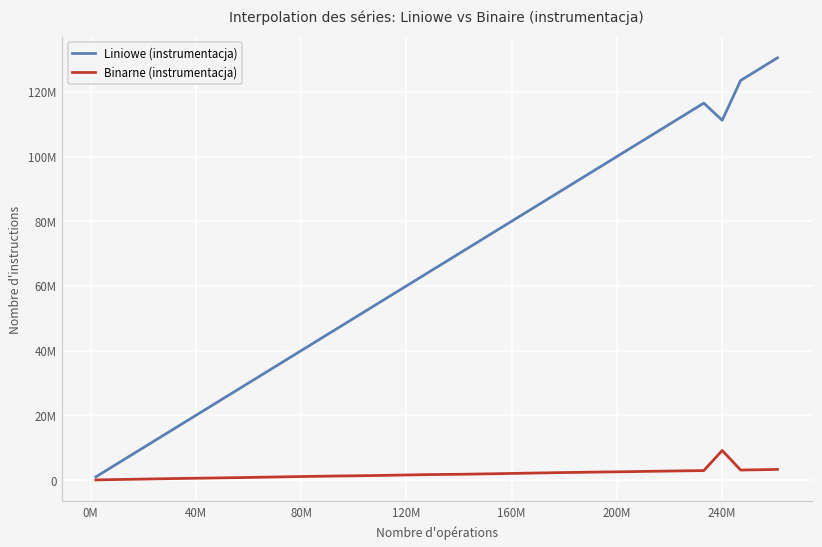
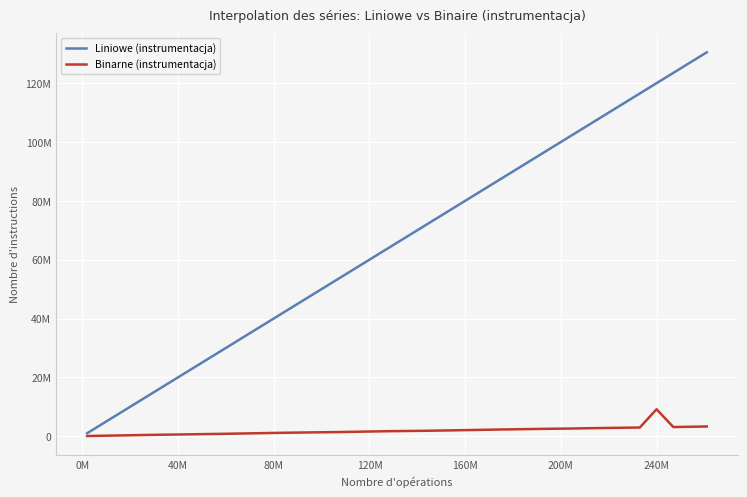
Liniowe (instrumentacja), 240M: 111000000 -> 120000000
